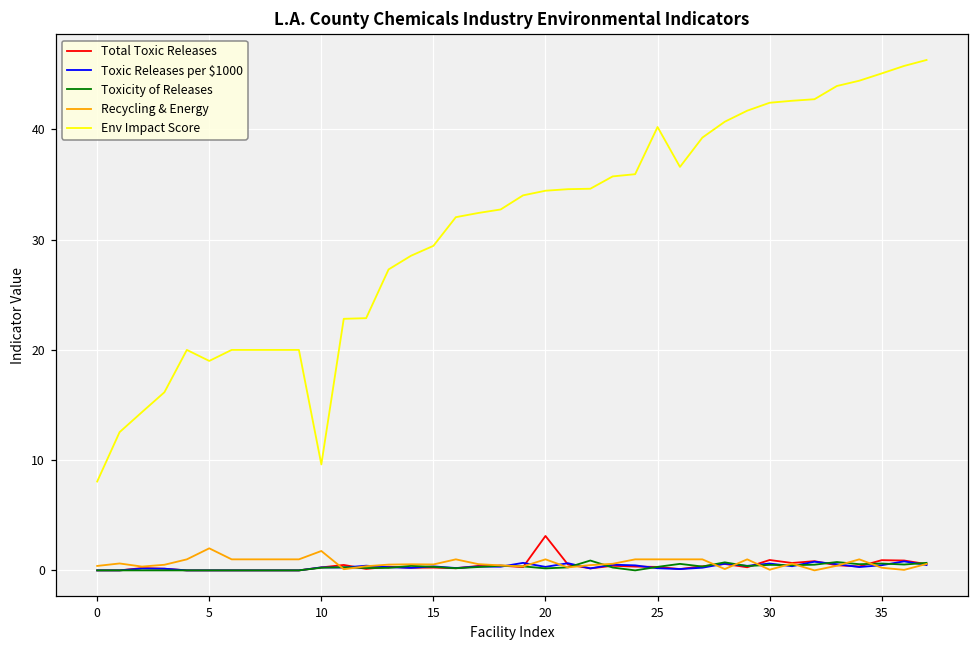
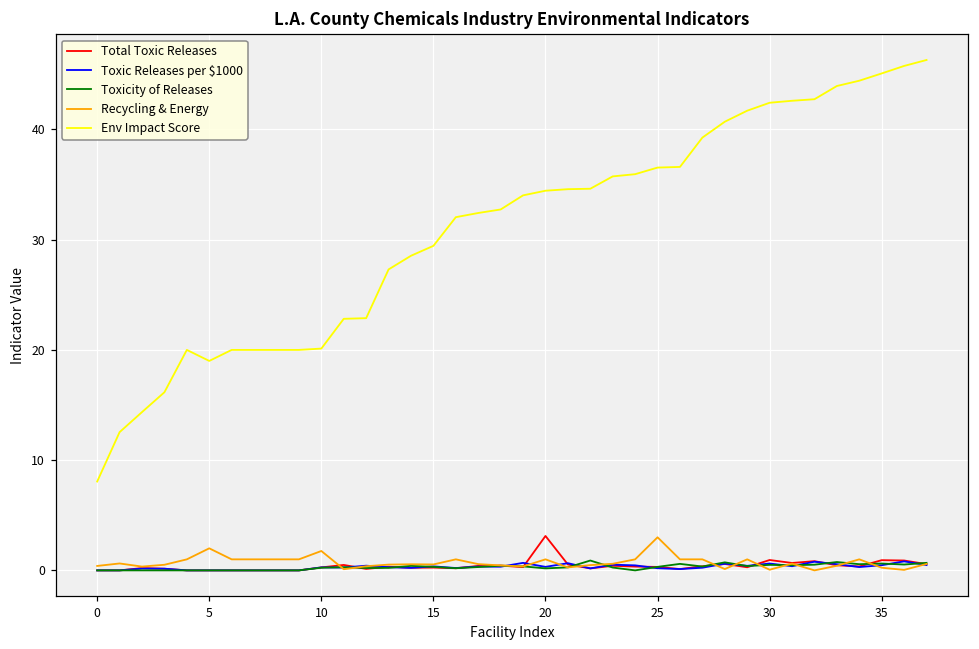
Env Impact Score, 10: 9.6 -> 20.1
Recycling & Energy, 25: 1 -> 3
Env Impact Score, 25: 40.2 -> 36.5
